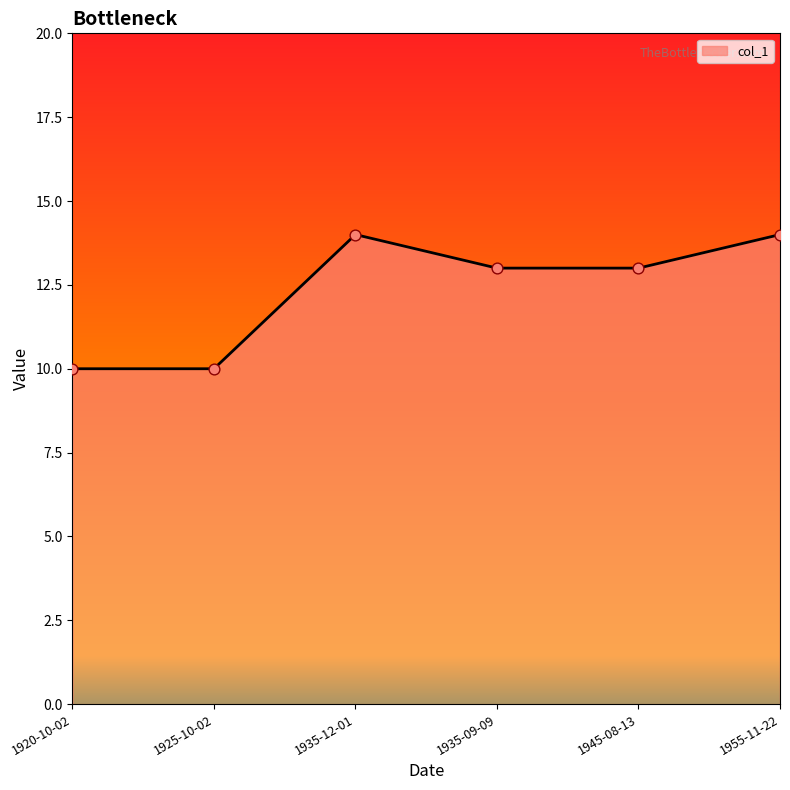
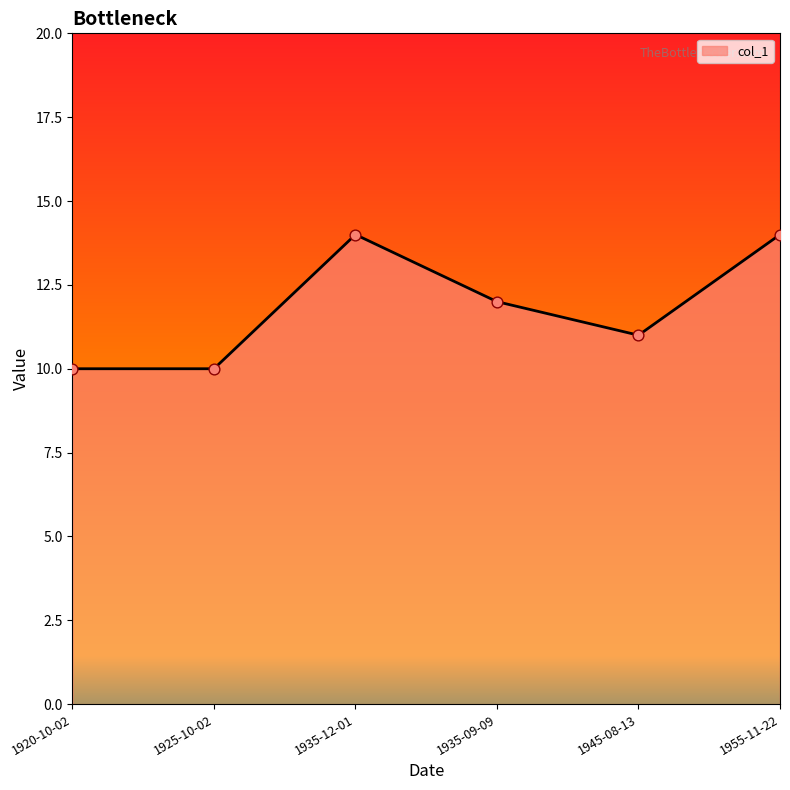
1935-09-09: 13 -> 12
1945-08-13: 13 -> 11
